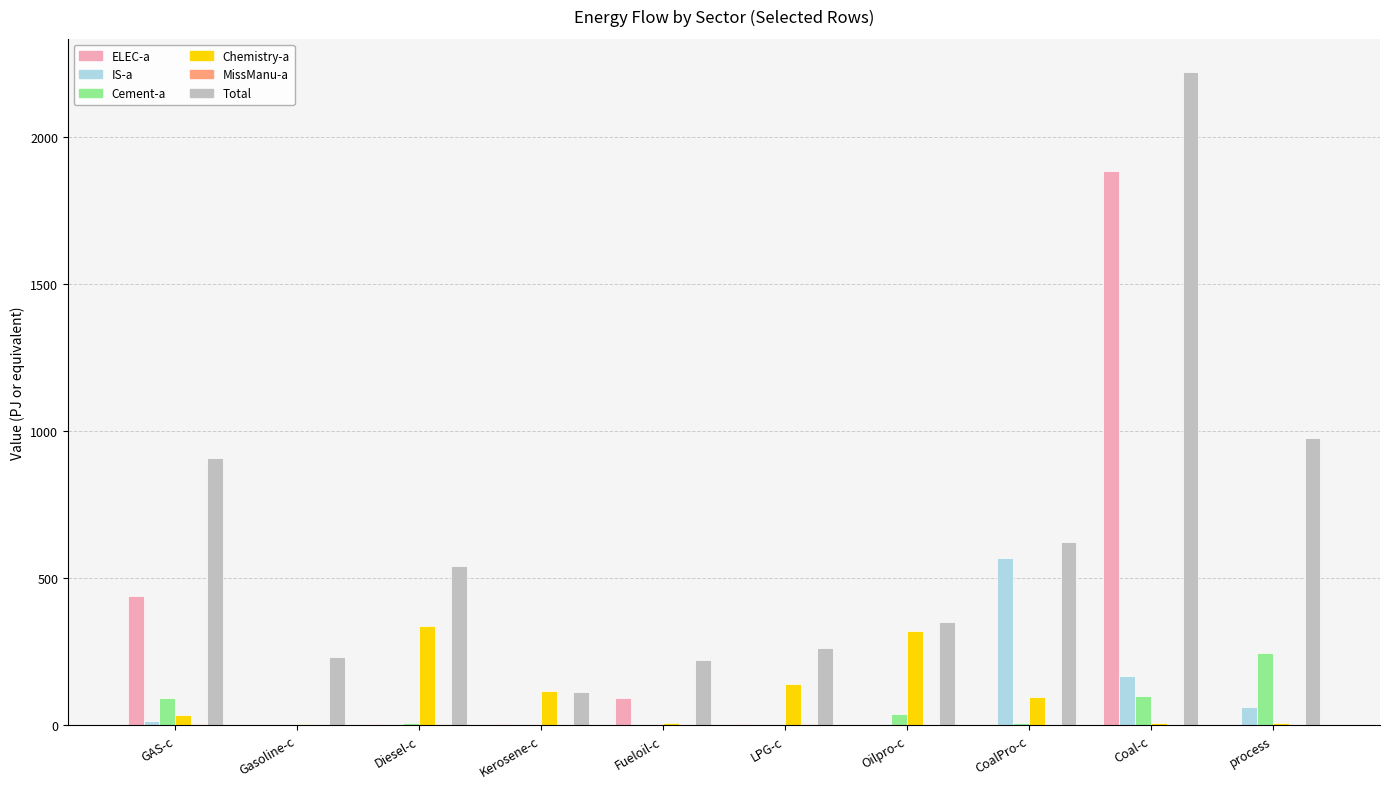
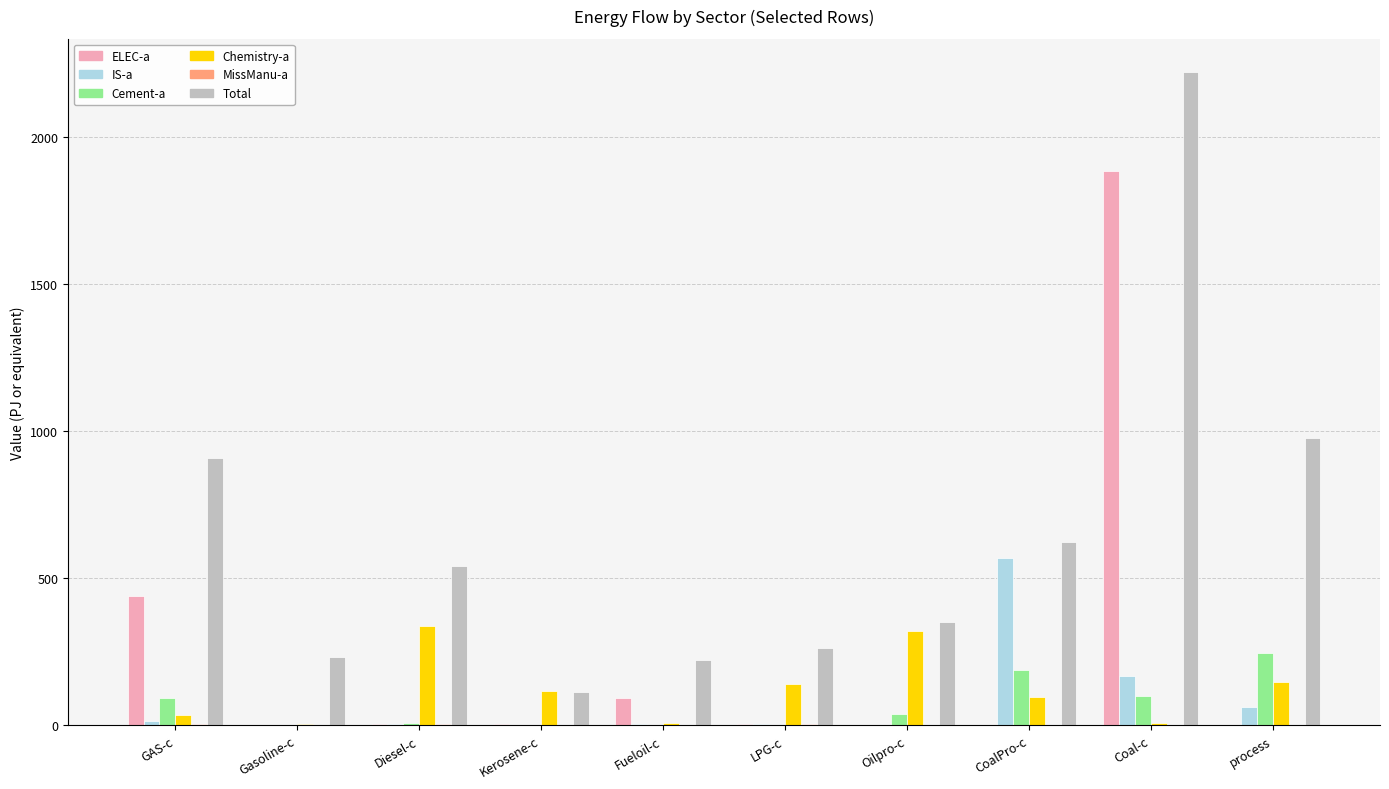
Cement-a, CoalPro-c: 10 -> 190
Chemistry-a, process: 10 -> 150
